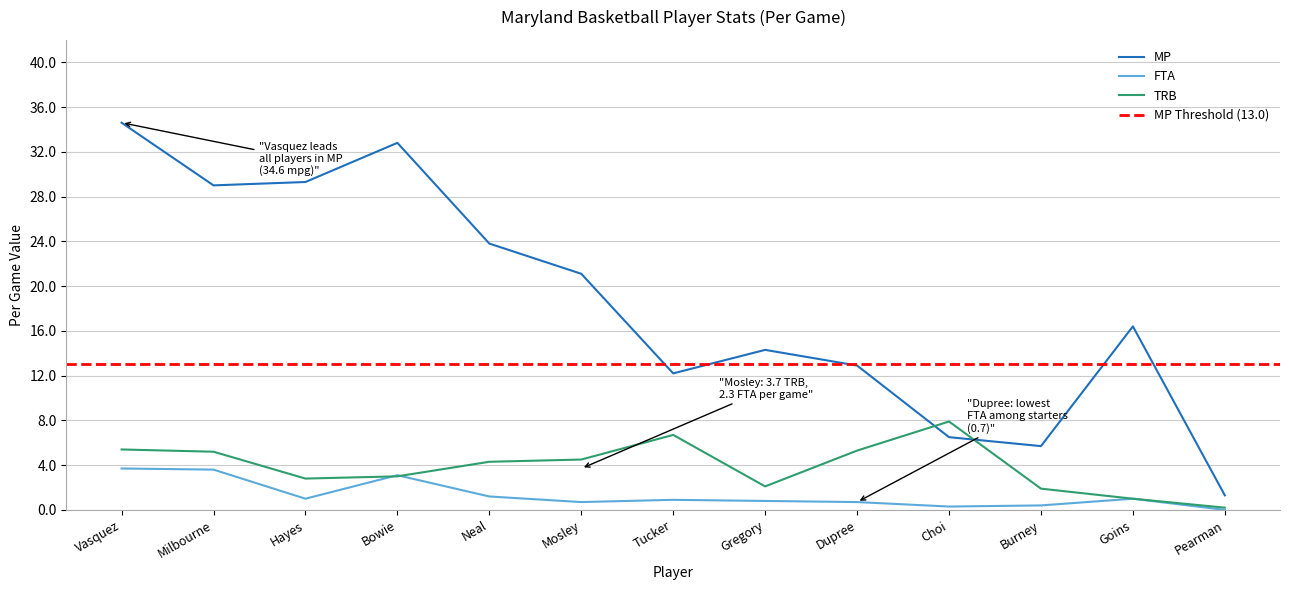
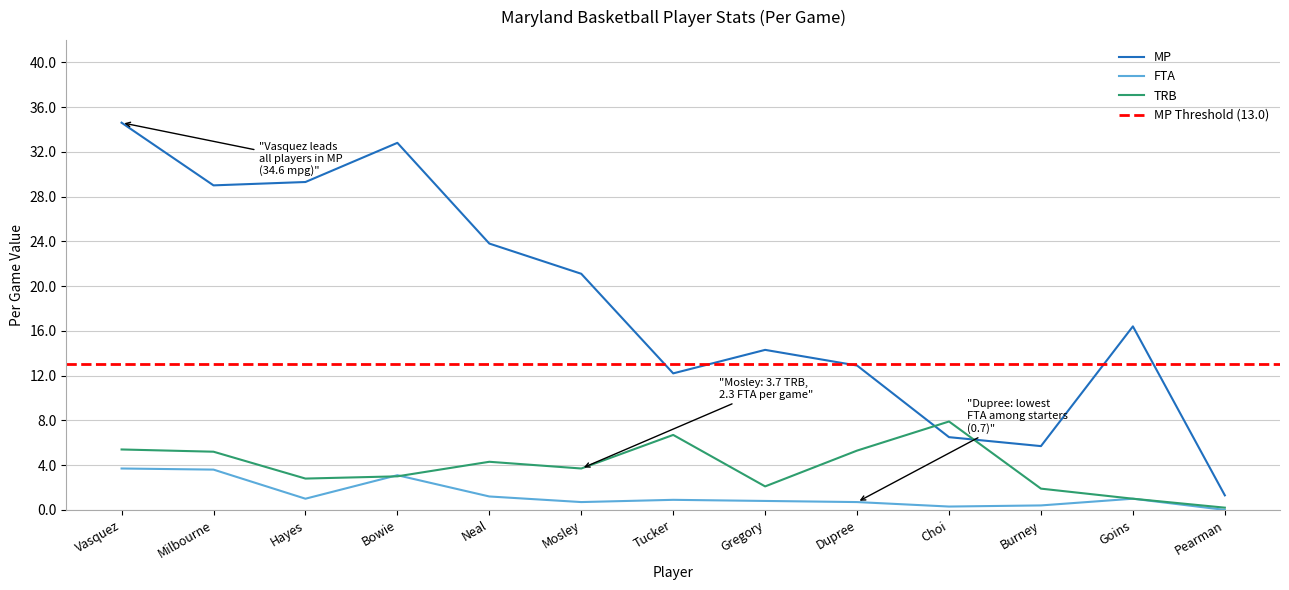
TRB, Mosley: 4.5 -> 3.7
